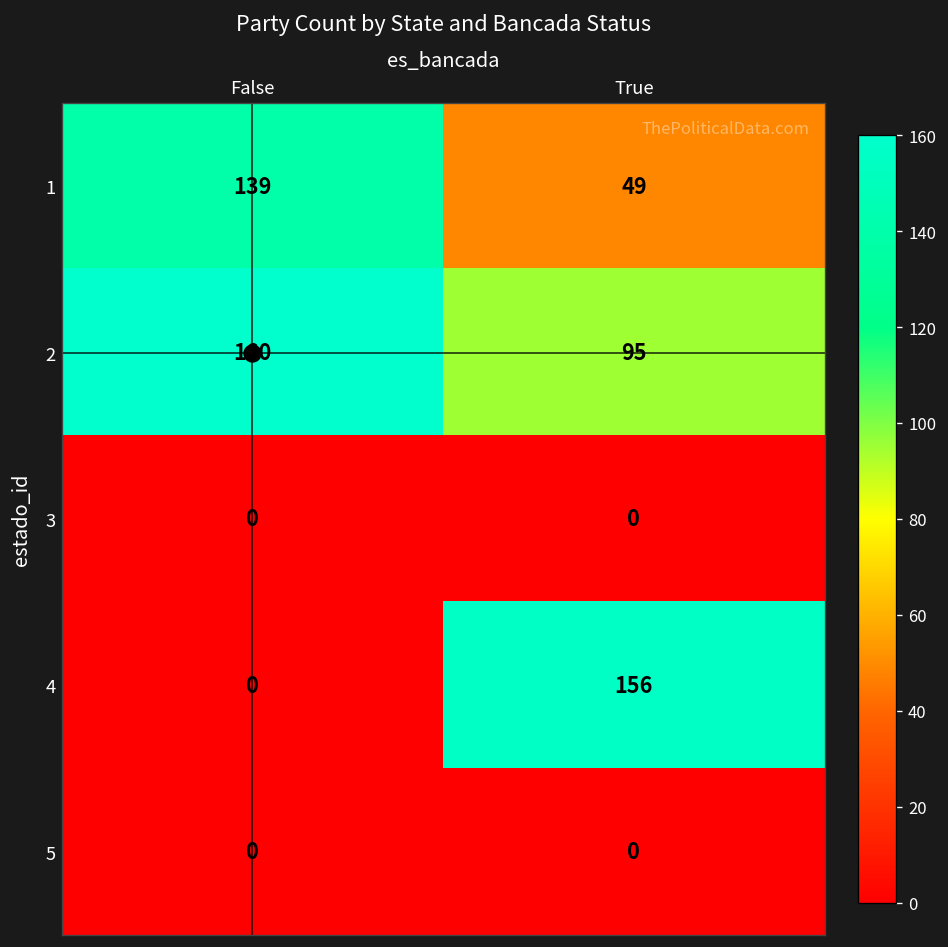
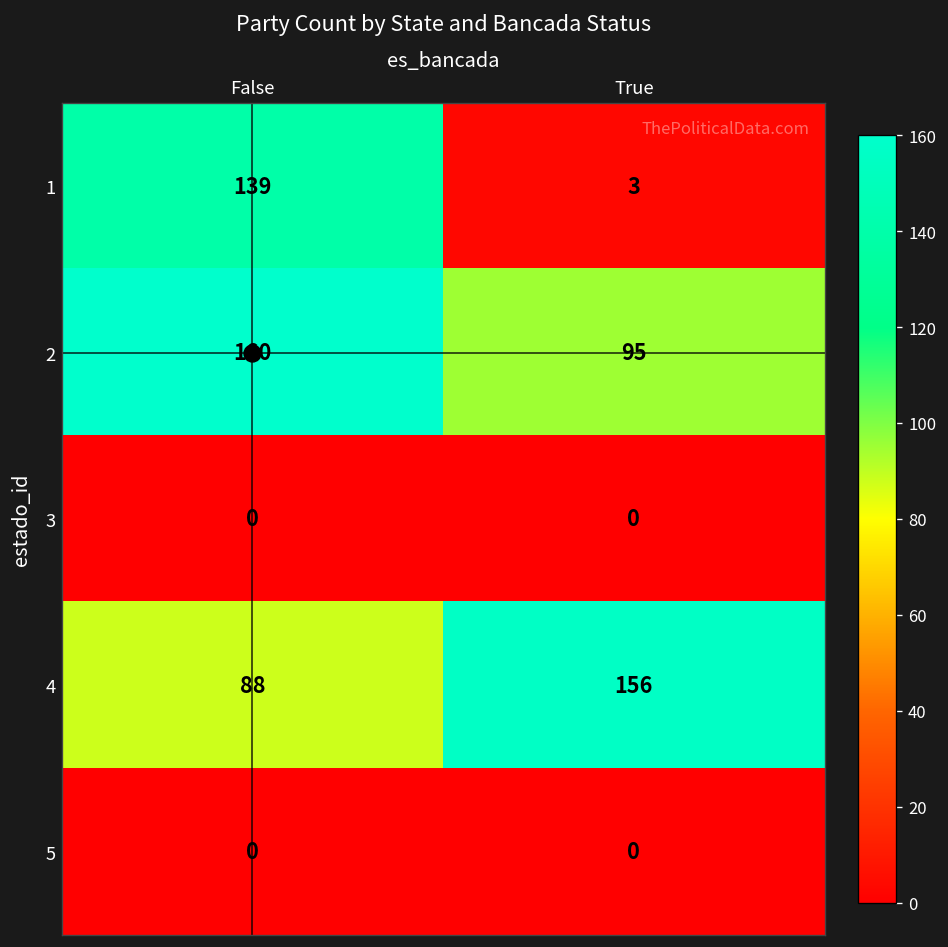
1, True: 49 -> 3
4, False: 0 -> 88
